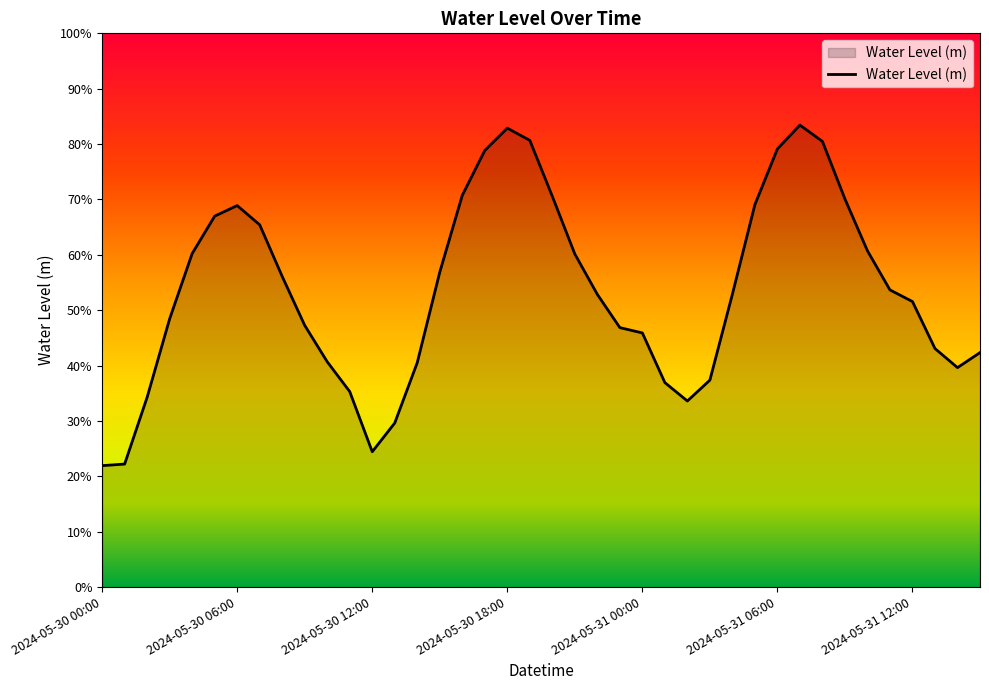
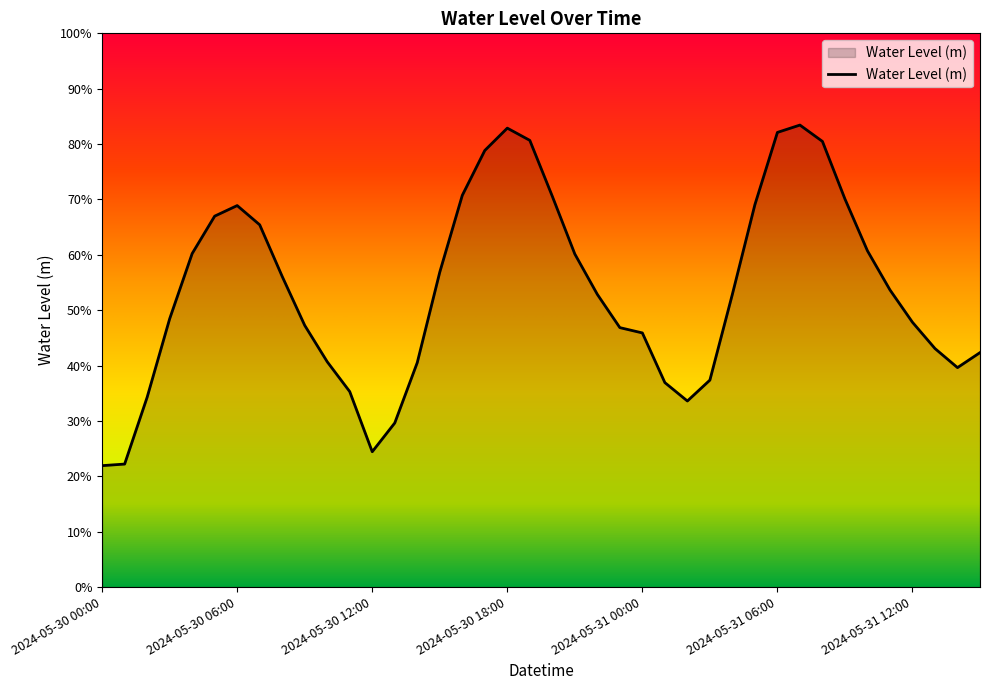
2024-05-31 06:00: 79% -> 82%
2024-05-31 12:00: 52% -> 48%
